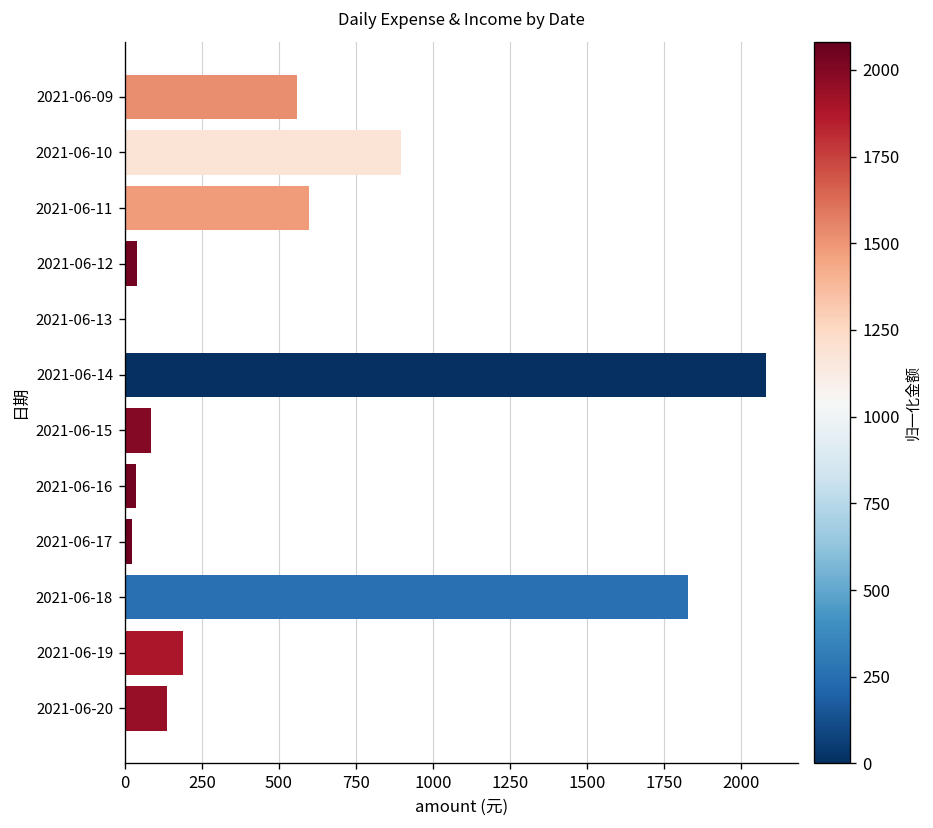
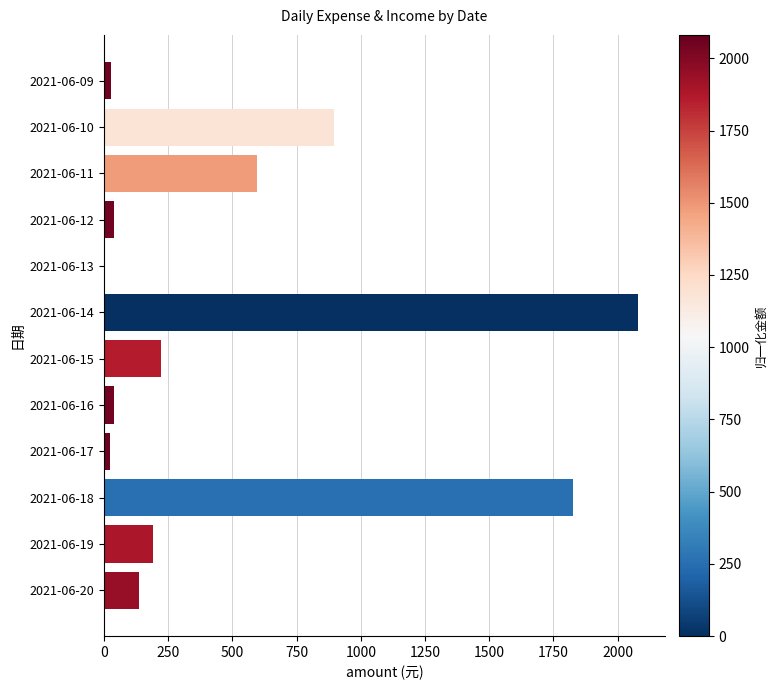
2021-06-09: 560 -> 30
2021-06-15: 90 -> 220
